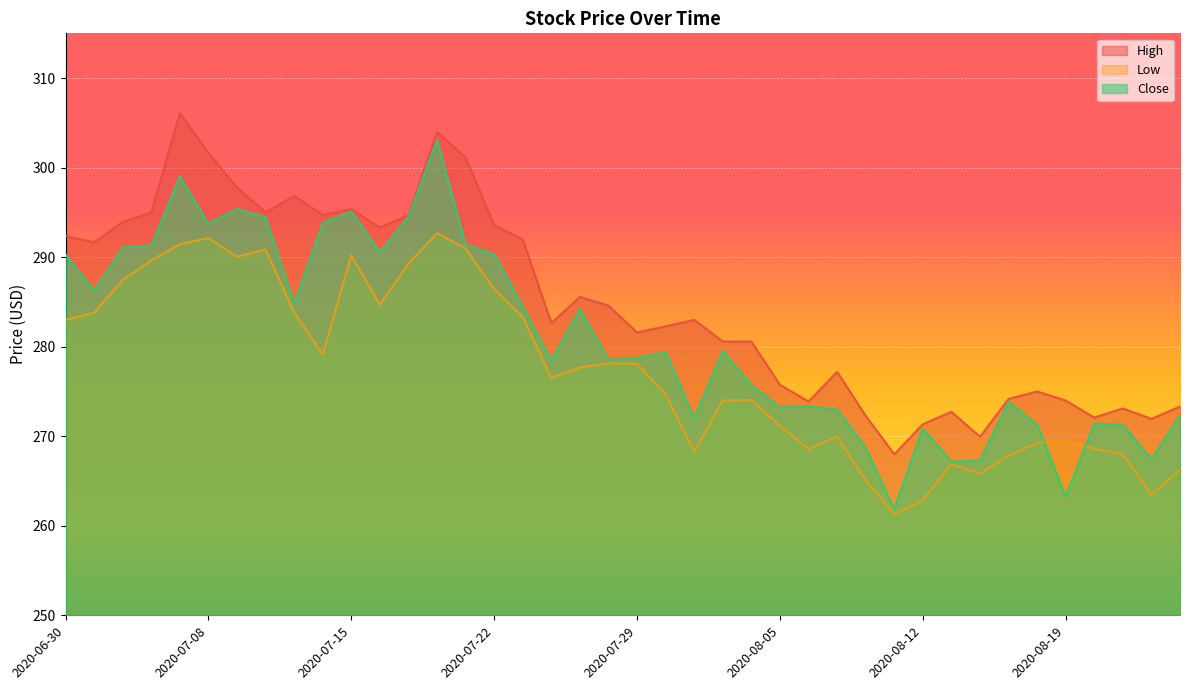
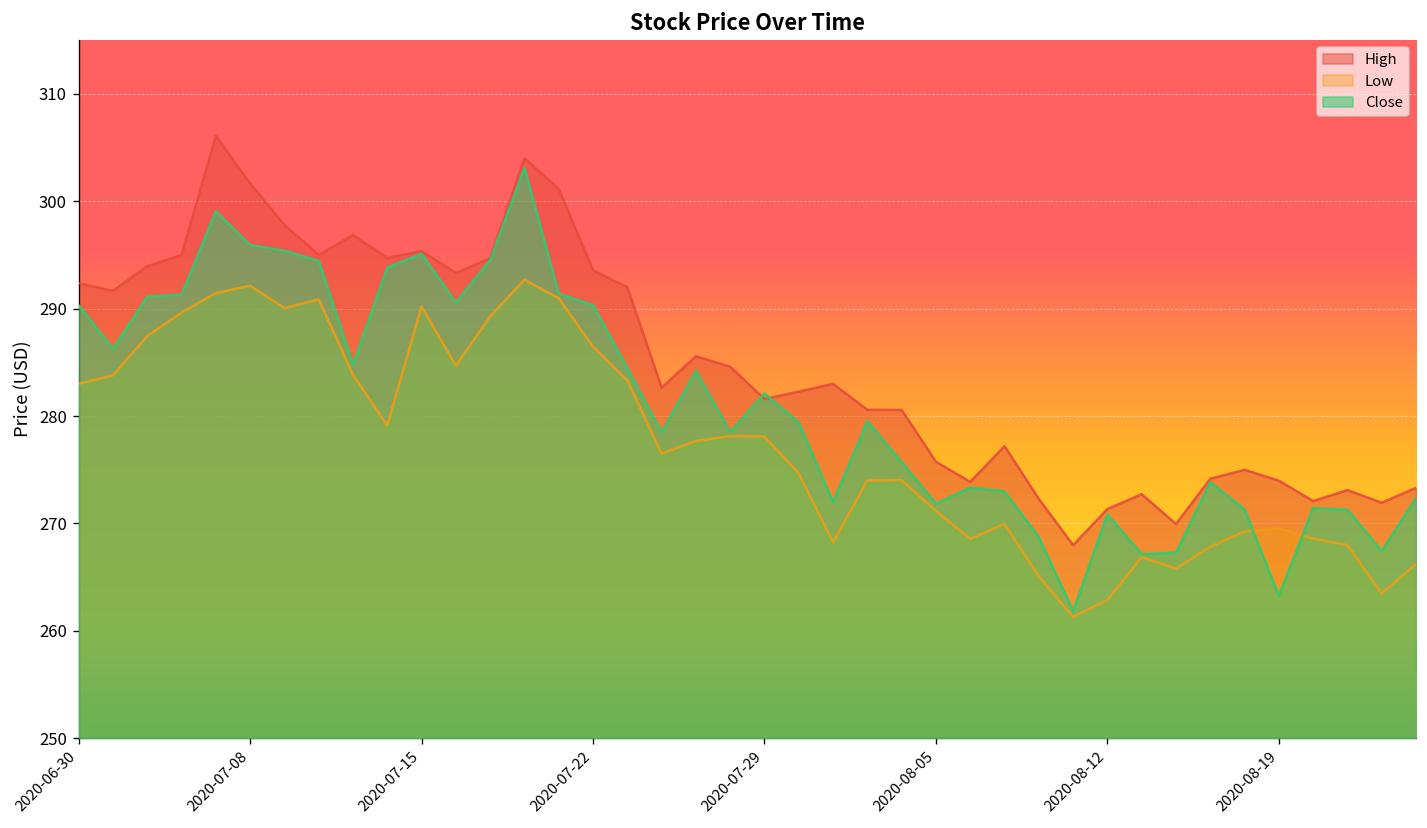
Close, 2020-07-08: 294 -> 296
Close, 2020-07-29: 279 -> 282
Close, 2020-08-05: 273 -> 272
